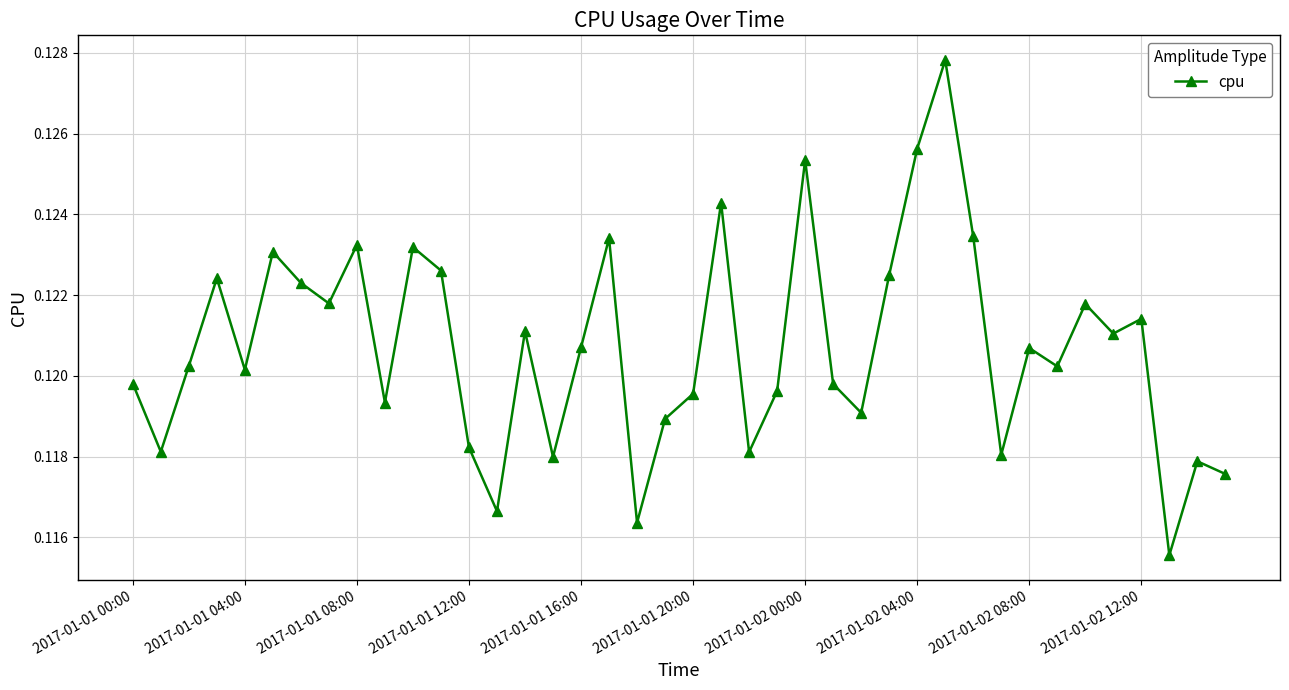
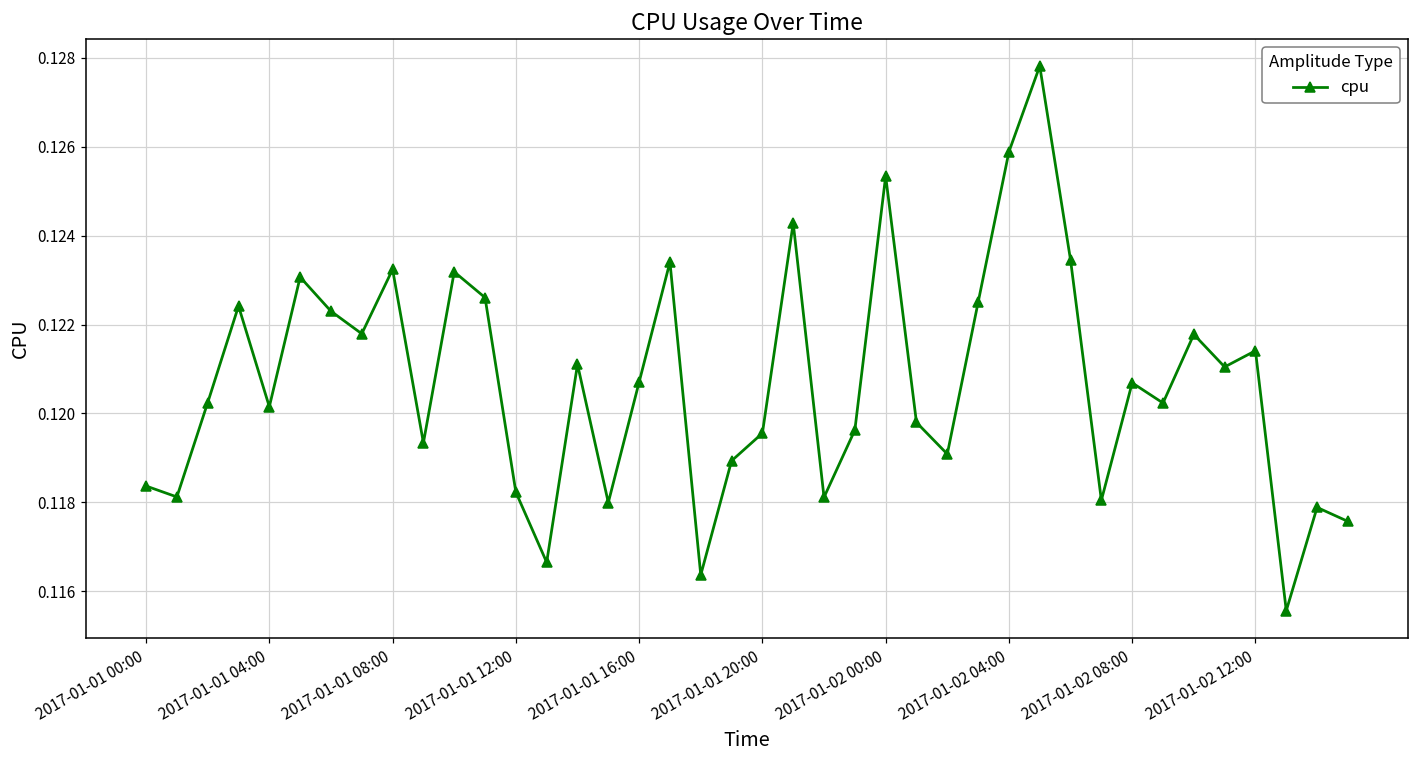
2017-01-01 00:00: 0.1198 -> 0.1184
2017-01-02 04:00: 0.1256 -> 0.1259
